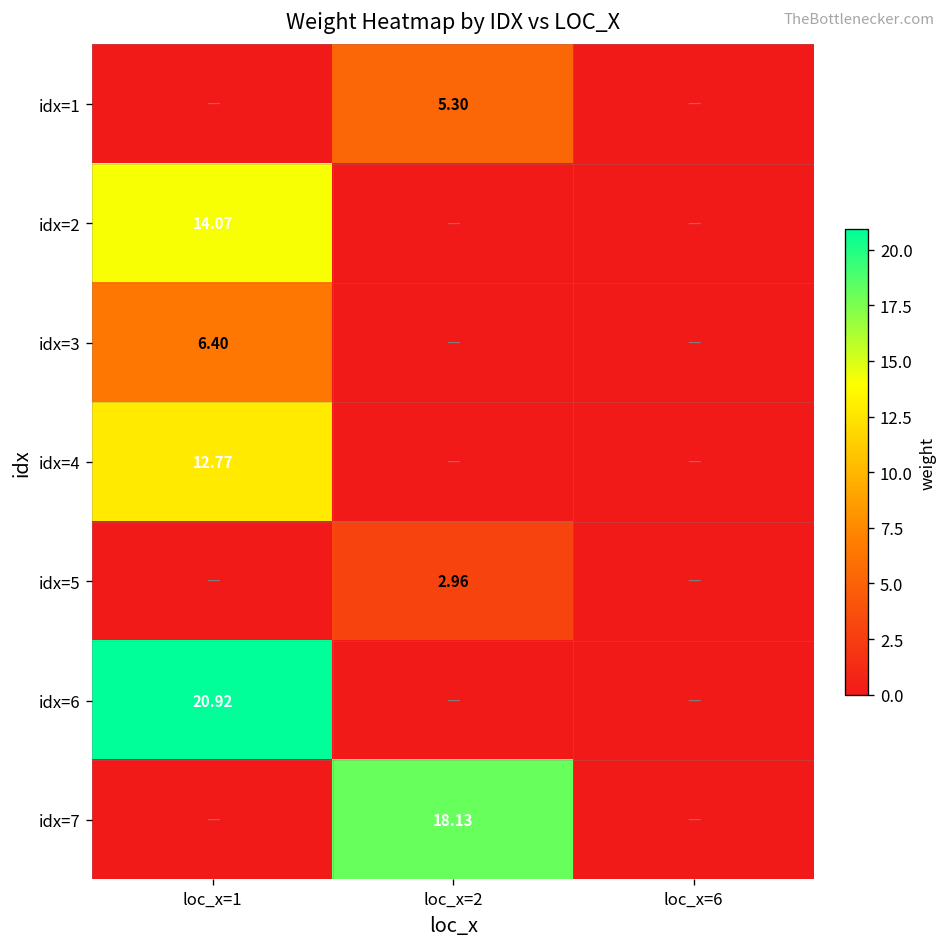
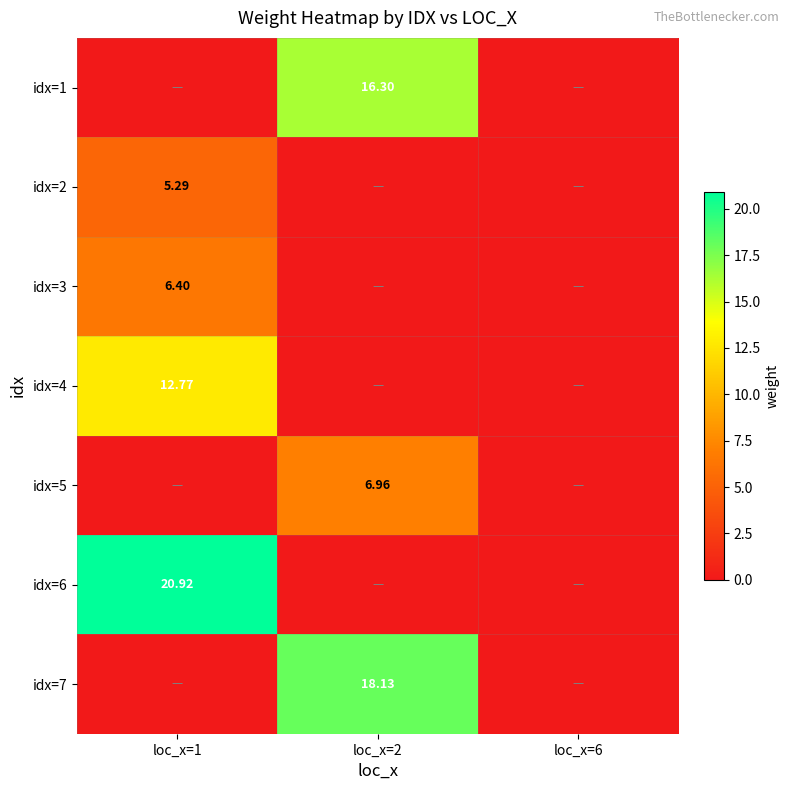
idx=1, loc_x=2: 5.30 -> 16.30
idx=2, loc_x=1: 14.07 -> 5.29
idx=5, loc_x=2: 2.96 -> 6.96
